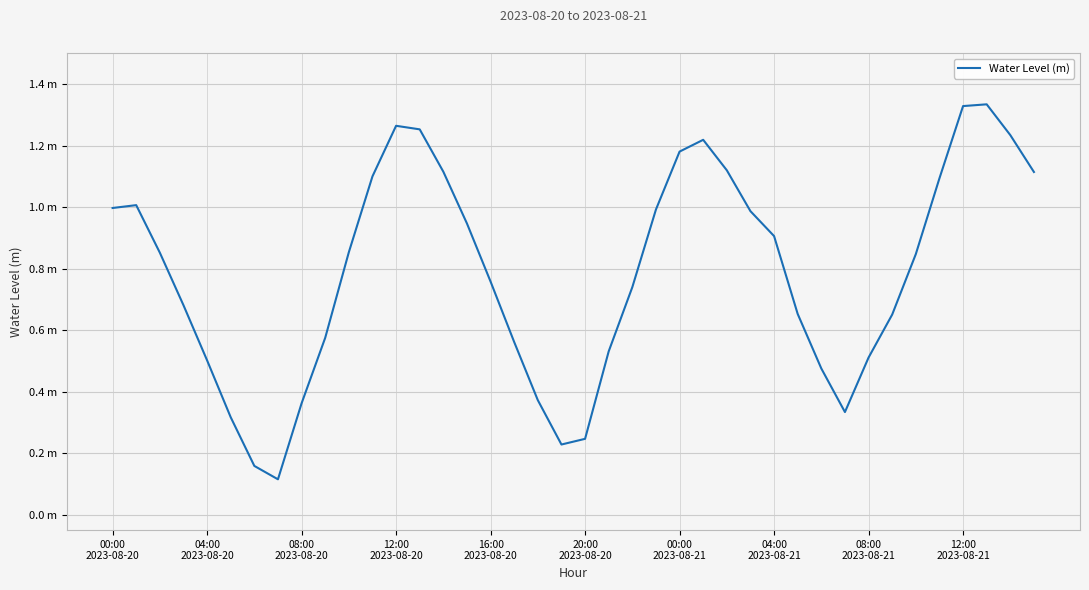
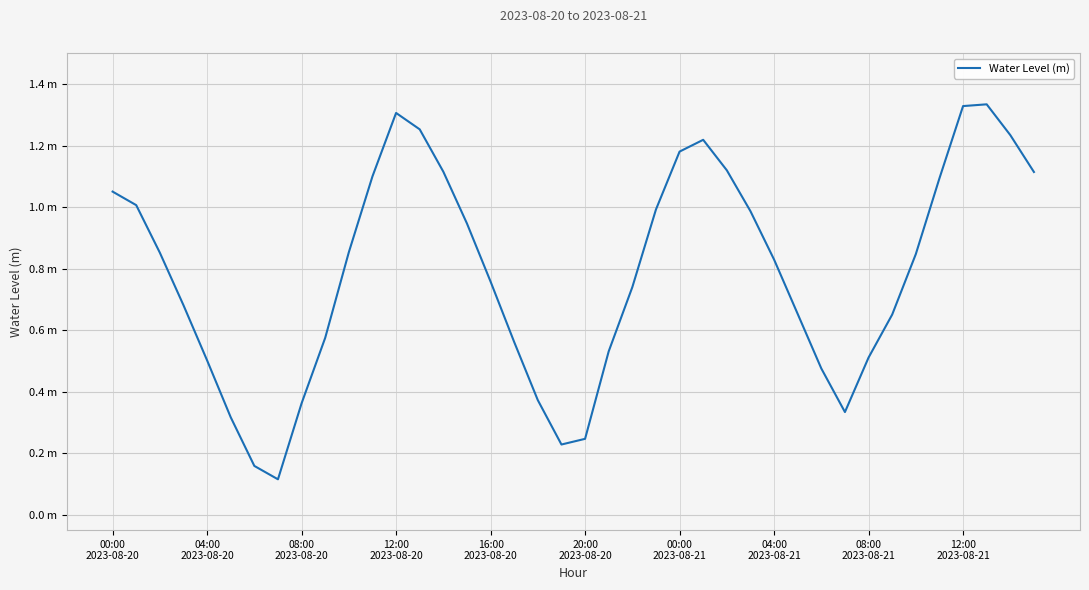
00:00 2023-08-20: 1.00 m -> 1.05 m
12:00 2023-08-20: 1.26 m -> 1.31 m
04:00 2023-08-21: 0.91 m -> 0.83 m
